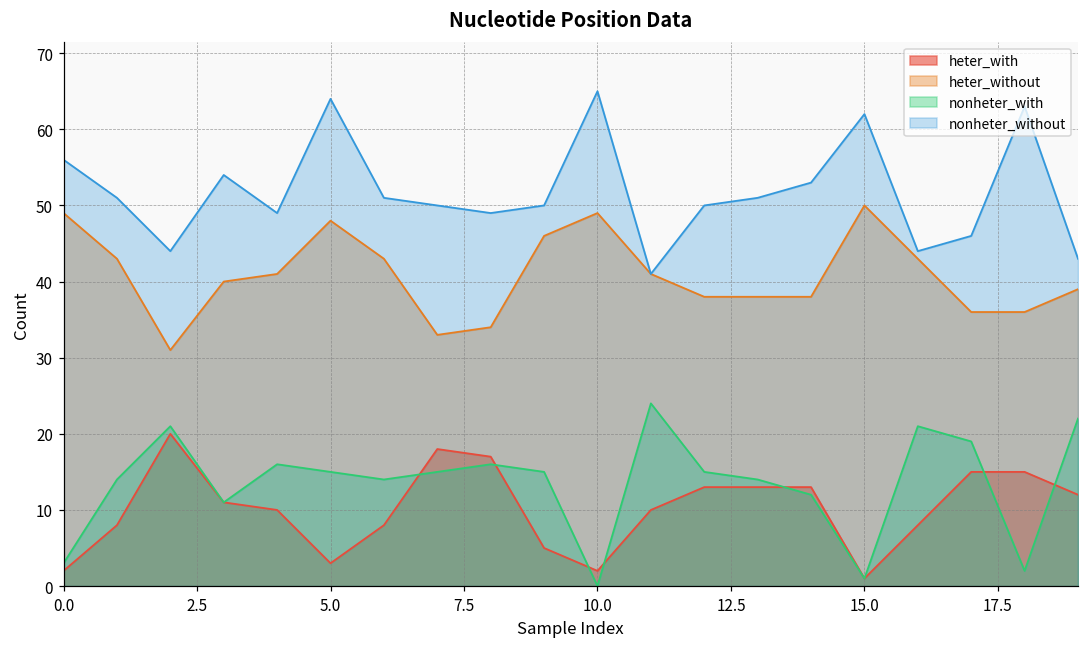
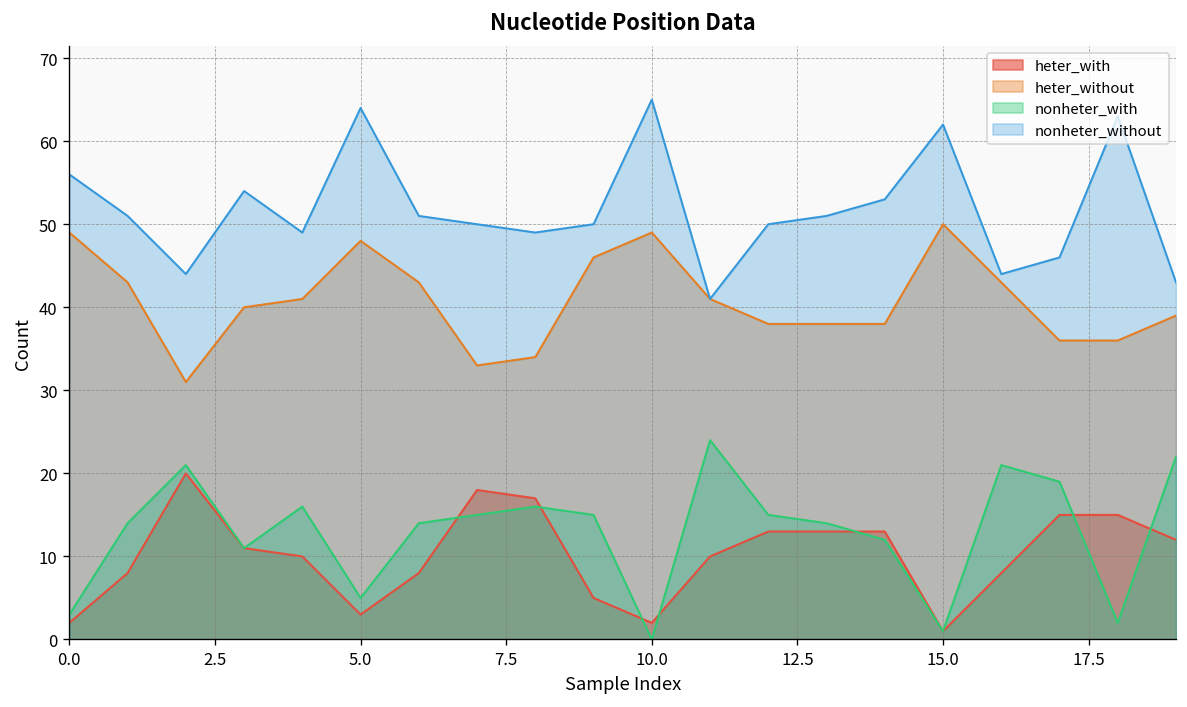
nonheter_with, 5.0: 15 -> 5
